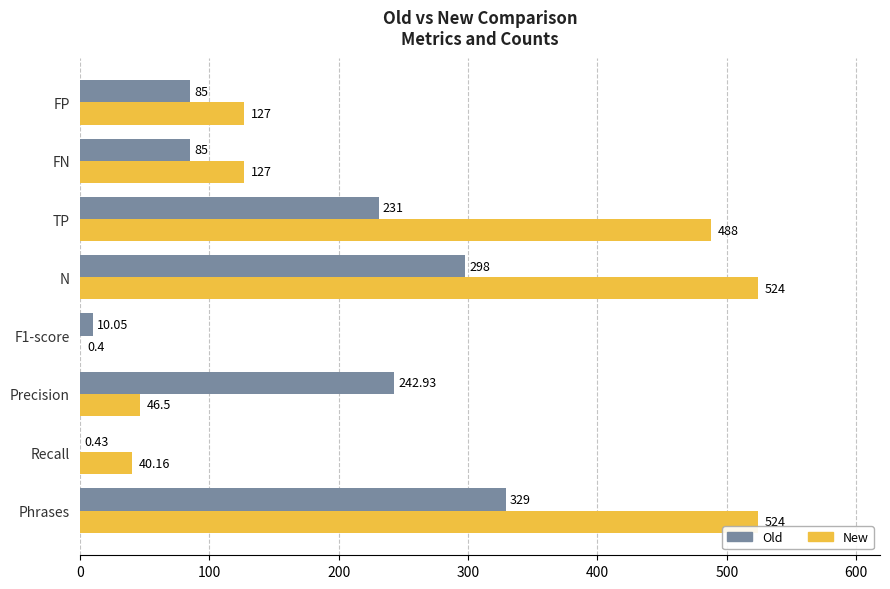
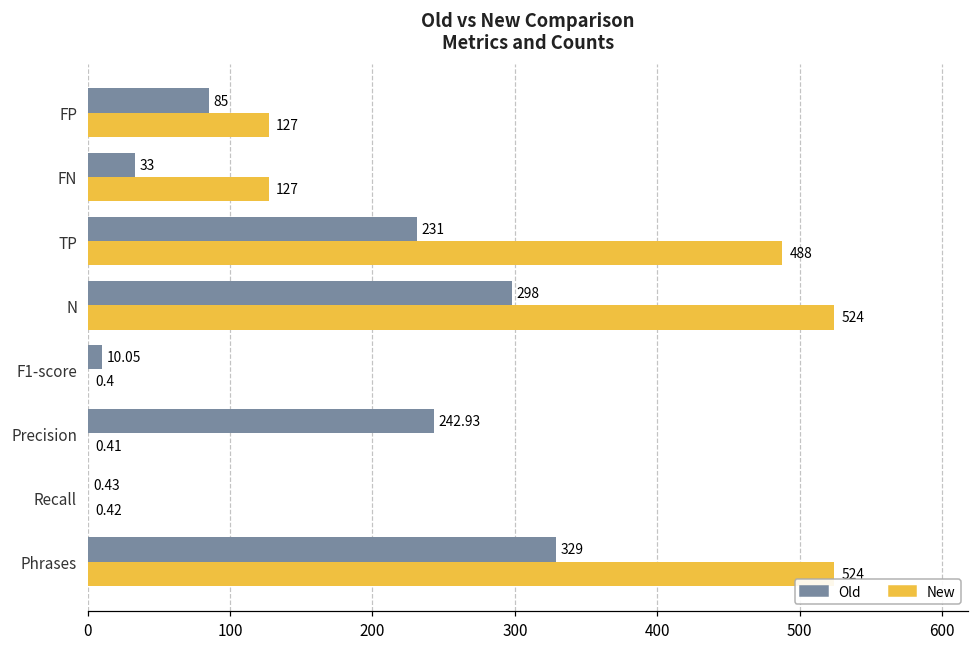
Old, FN: 85 -> 33
New, Precision: 46.5 -> 0.41
New, Recall: 40.16 -> 0.42
